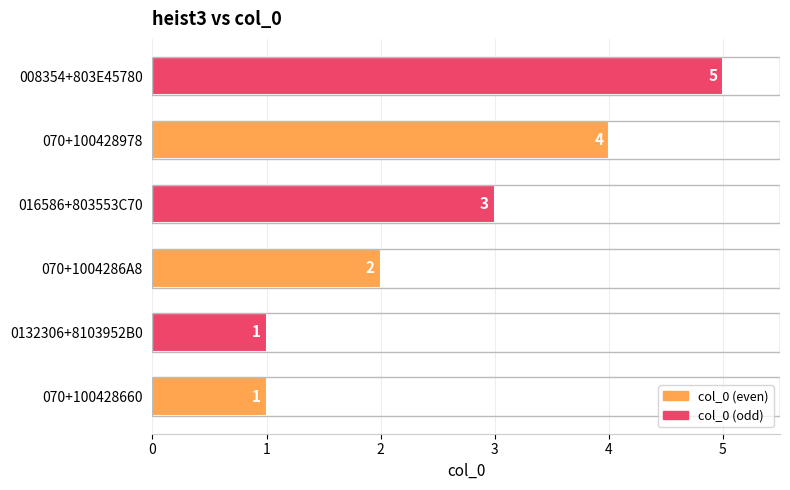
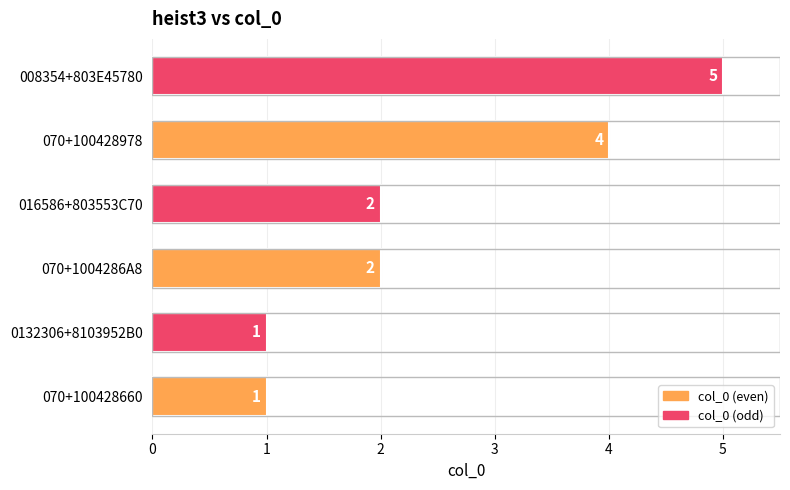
016586+803553C70: 3 -> 2
